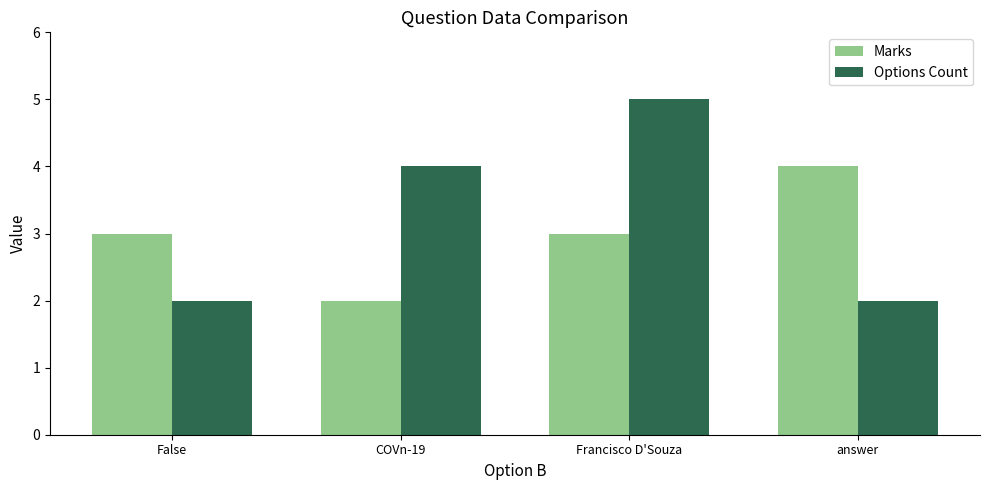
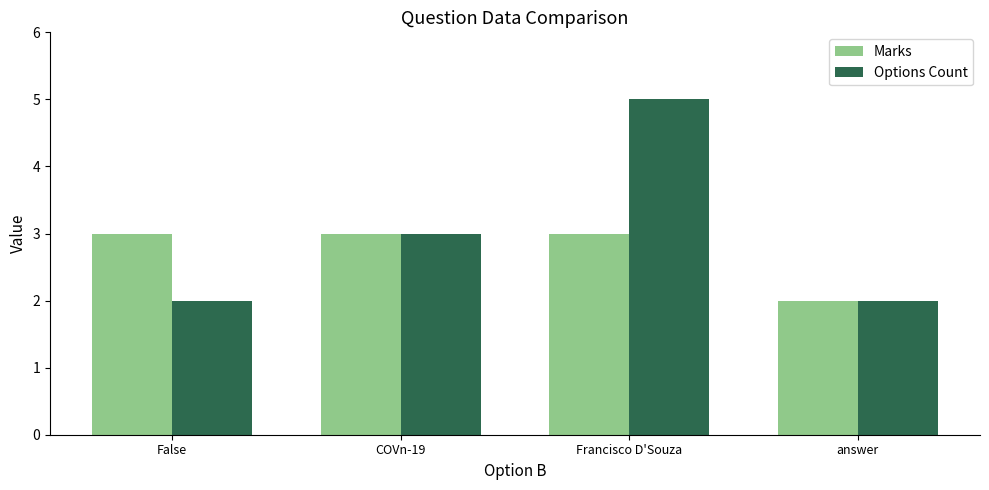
Marks, COVn-19: 2 -> 3
Options Count, COVn-19: 4 -> 3
Marks, answer: 4 -> 2
